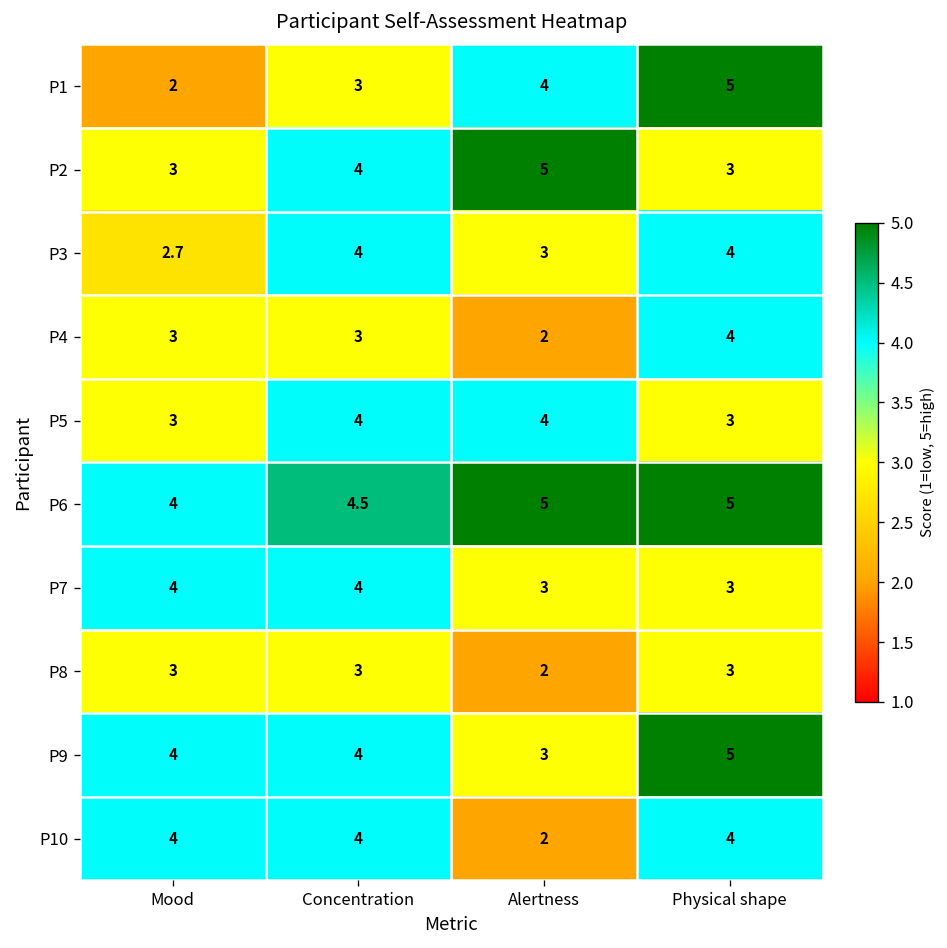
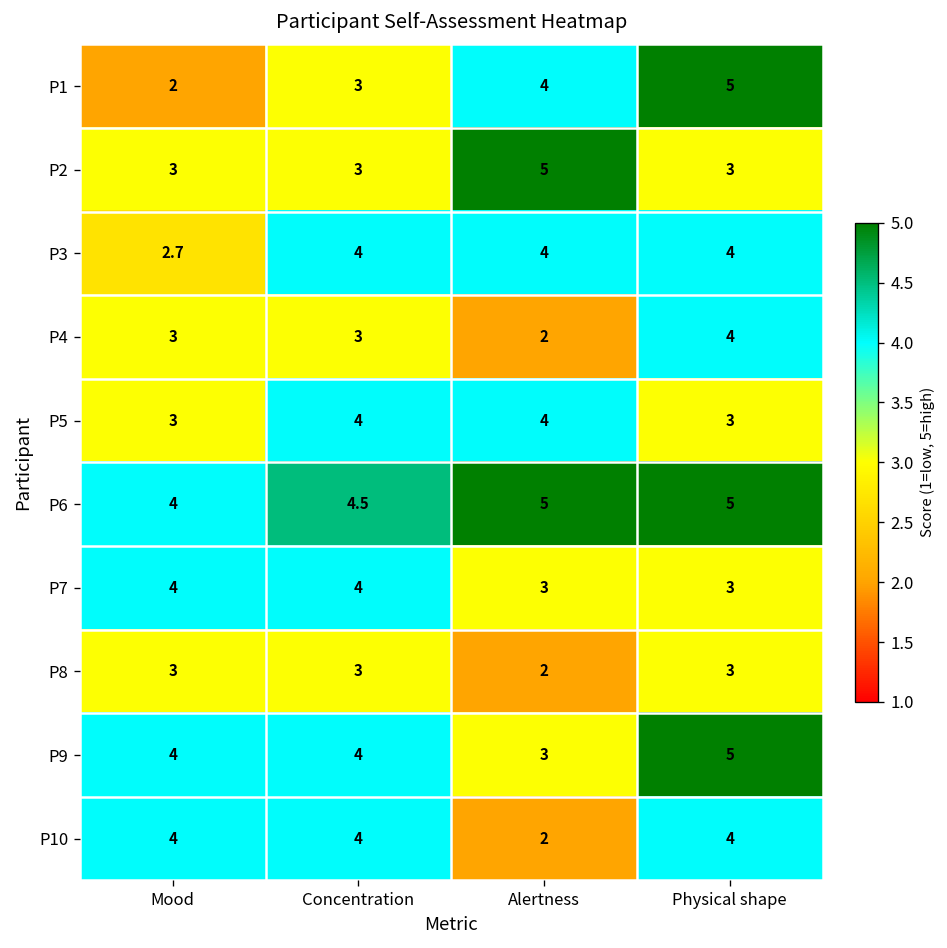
P2, Concentration: 4 -> 3
P3, Alertness: 3 -> 4
